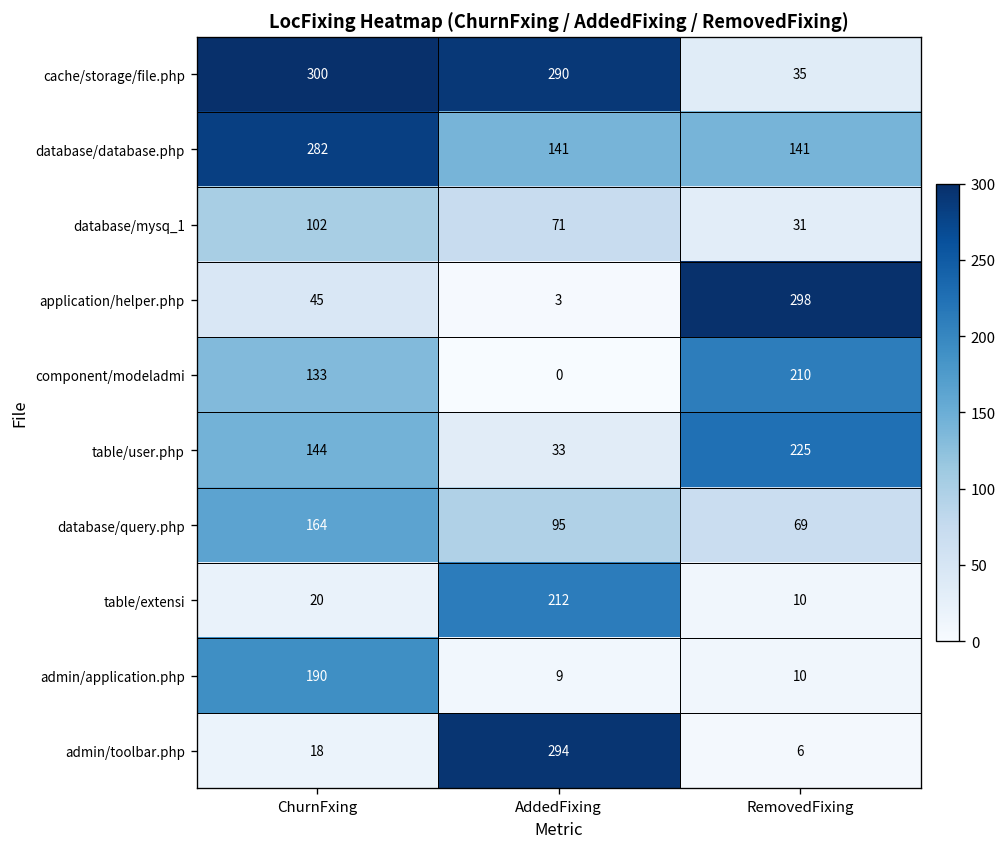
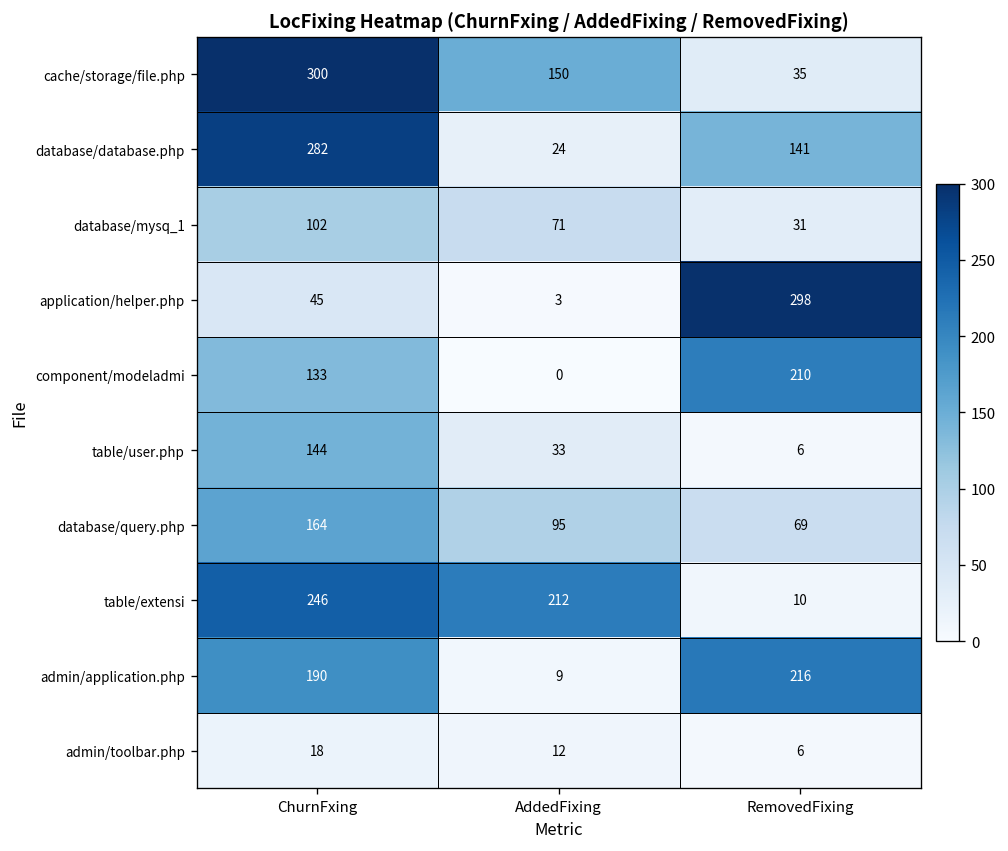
cache/storage/file.php, AddedFixing: 290 -> 150
database/database.php, AddedFixing: 141 -> 24
table/user.php, RemovedFixing: 225 -> 6
table/extensi, ChurnFxing: 20 -> 246
admin/application.php, RemovedFixing: 10 -> 216
admin/toolbar.php, AddedFixing: 294 -> 12
